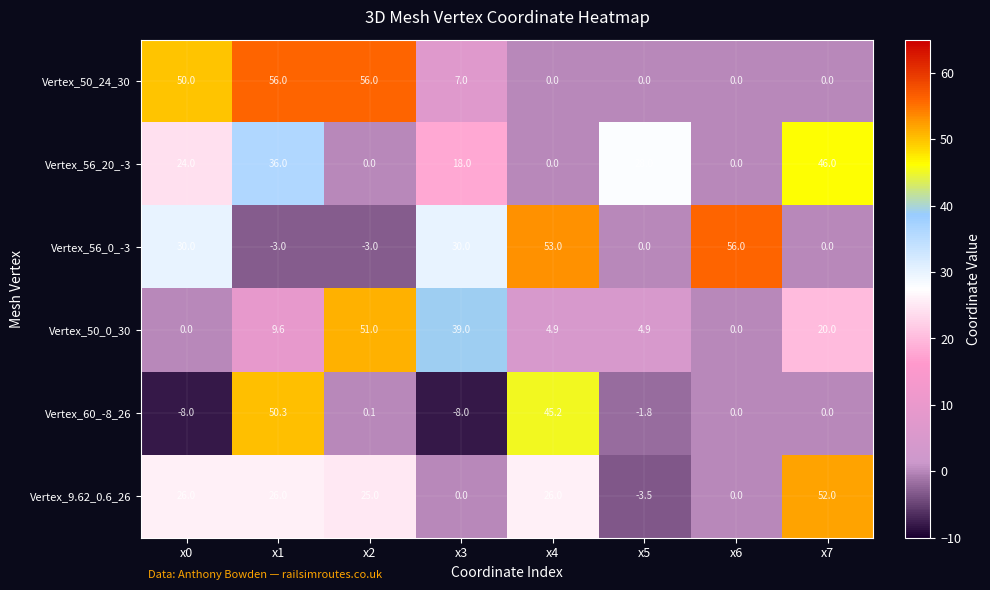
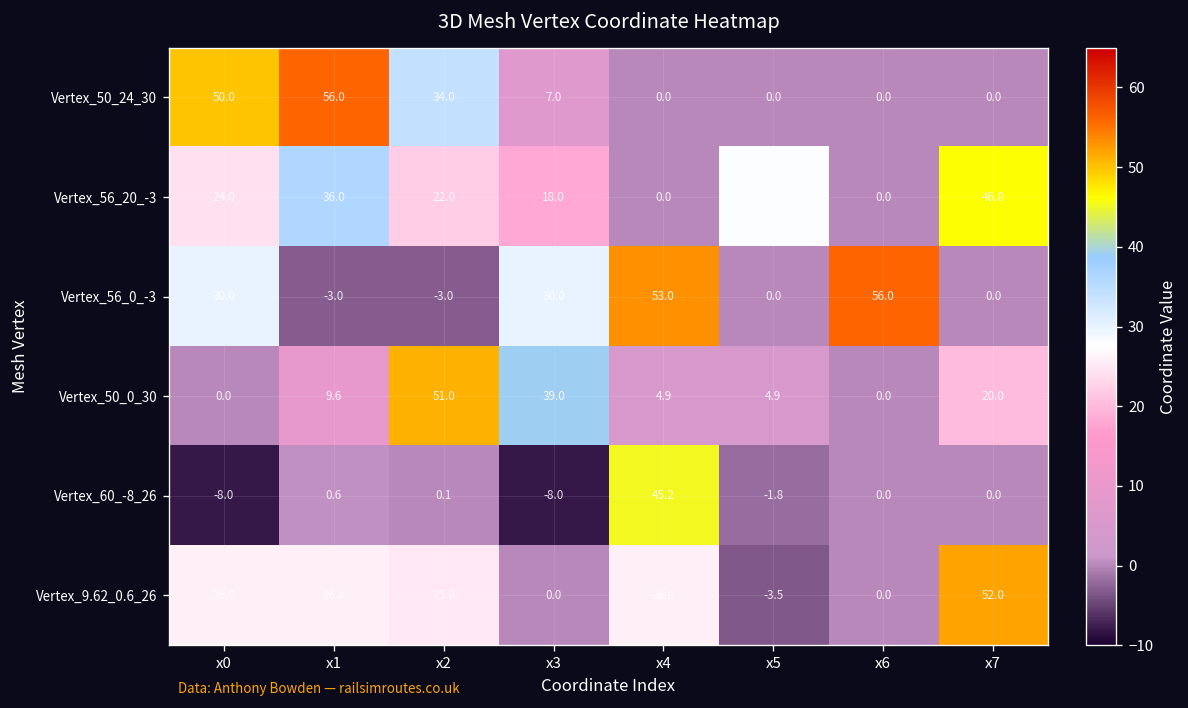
Vertex_50_24_30, x2: 56.0 -> 34.0
Vertex_56_20_-3, x2: 0.0 -> 22.0
Vertex_60_-8_26, x1: 50.3 -> 0.6
